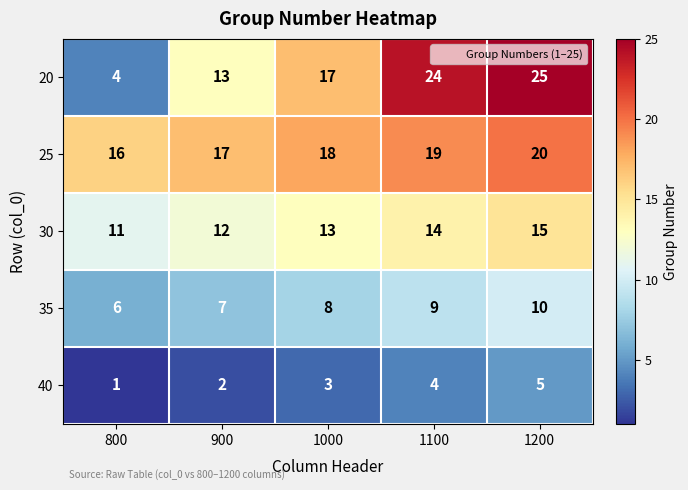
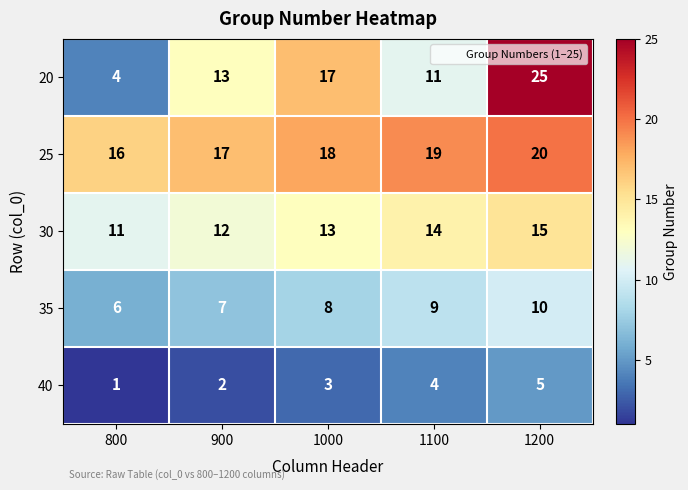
20, 1100: 24 -> 11
